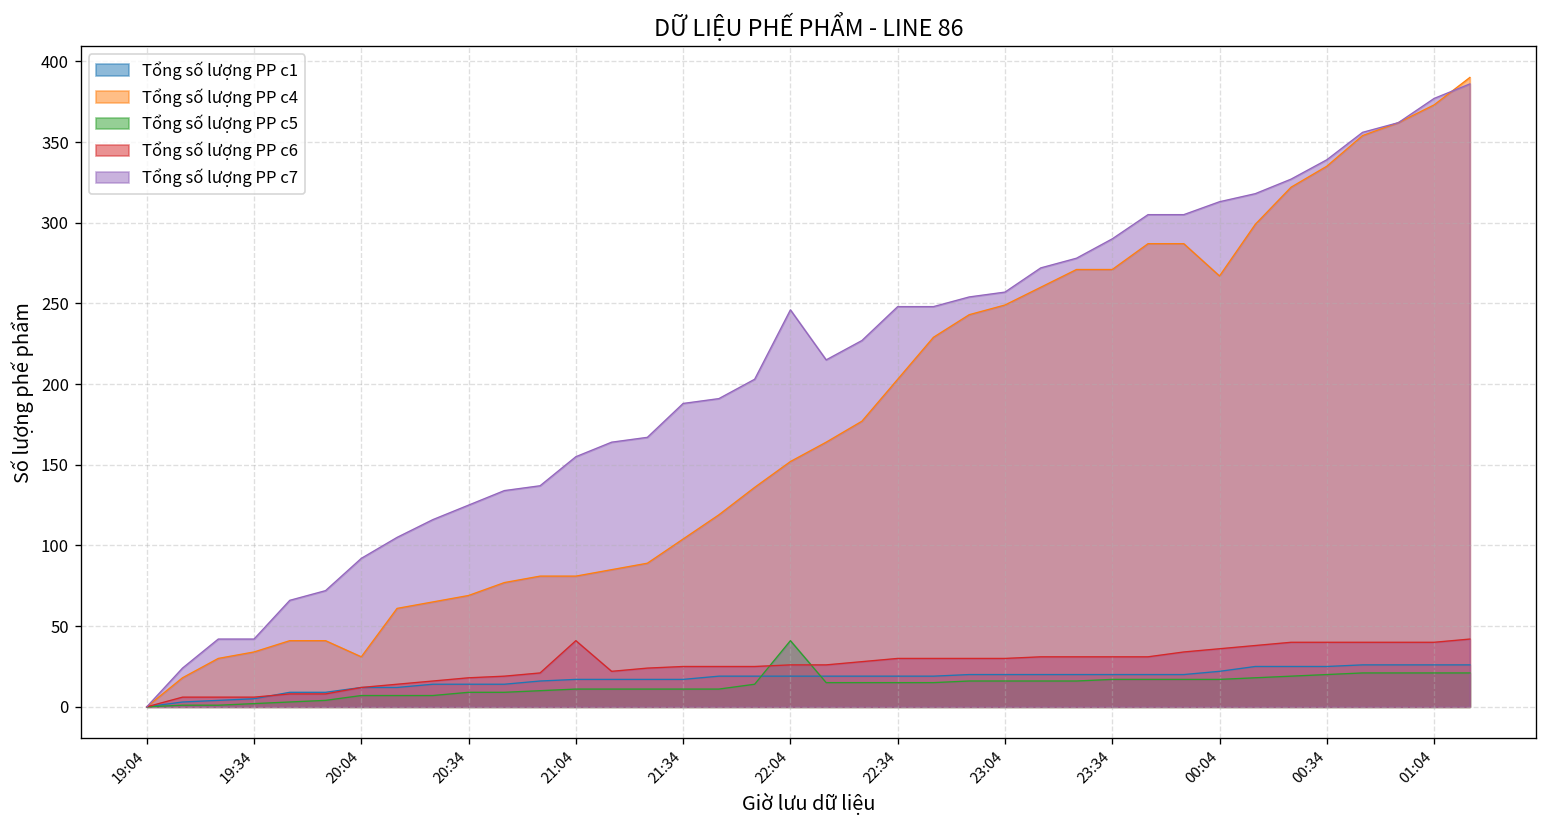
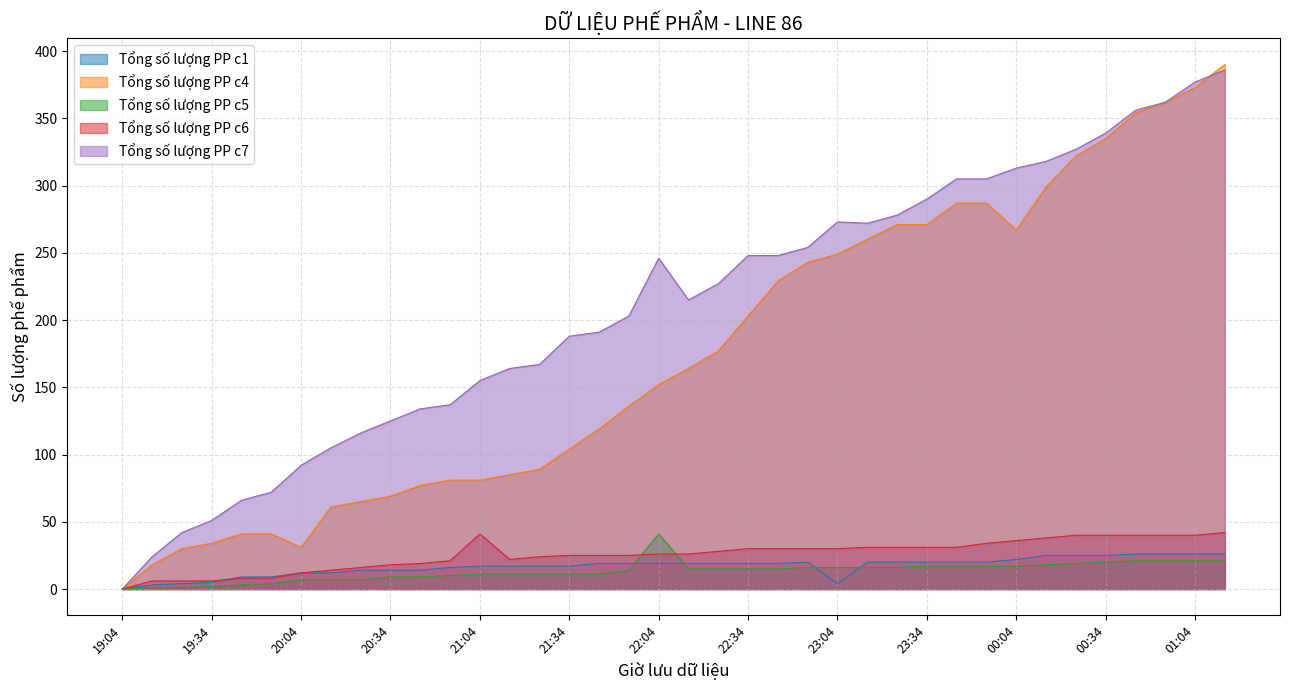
Tổng số lượng PP c7, 19:34: 42 -> 51
Tổng số lượng PP c1, 23:04: 20 -> 4
Tổng số lượng PP c7, 23:04: 257 -> 273
